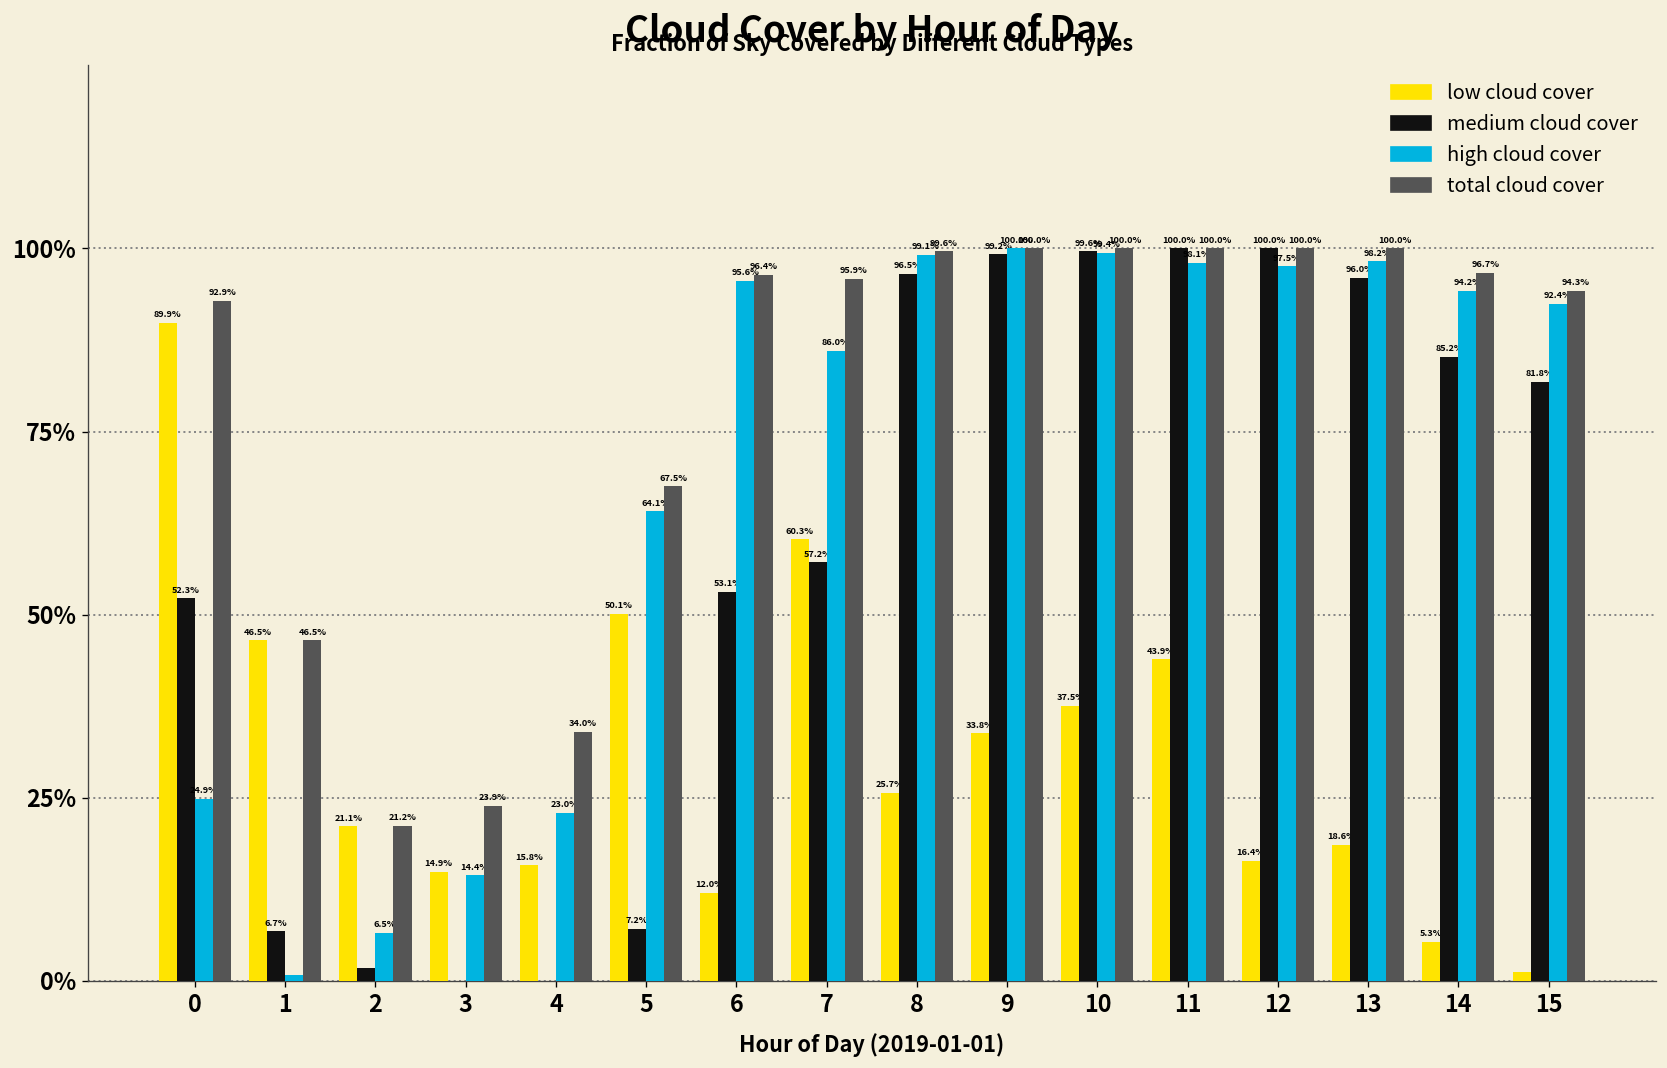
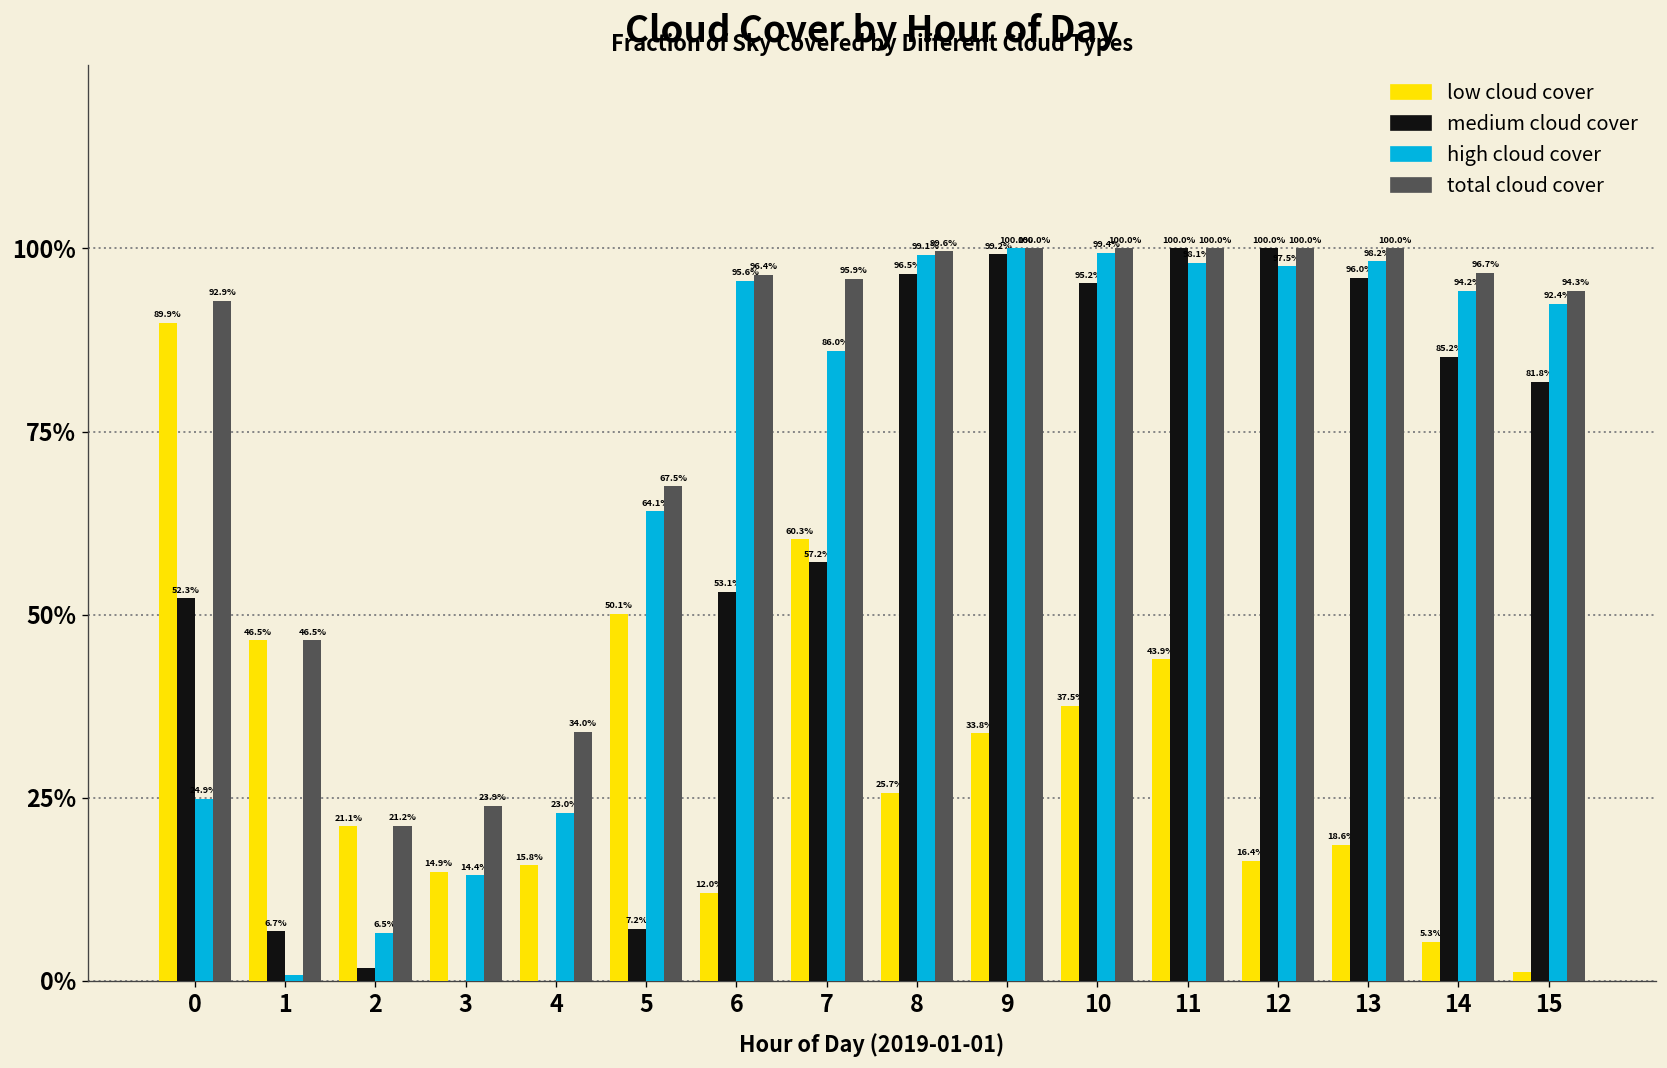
medium cloud cover, 10: 99.6% -> 95.2%
